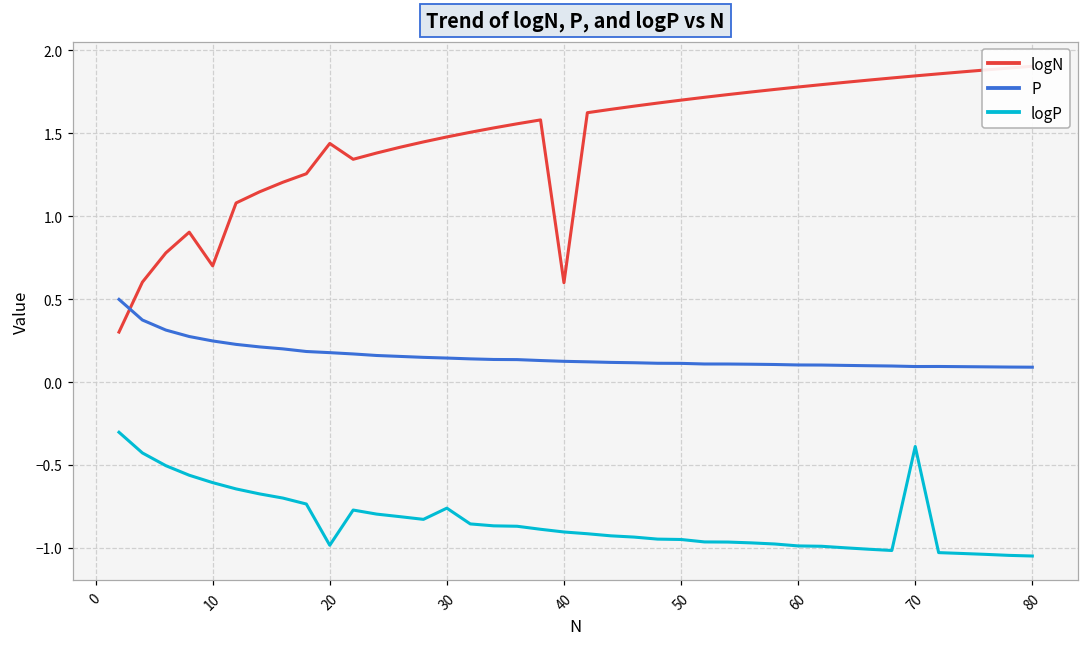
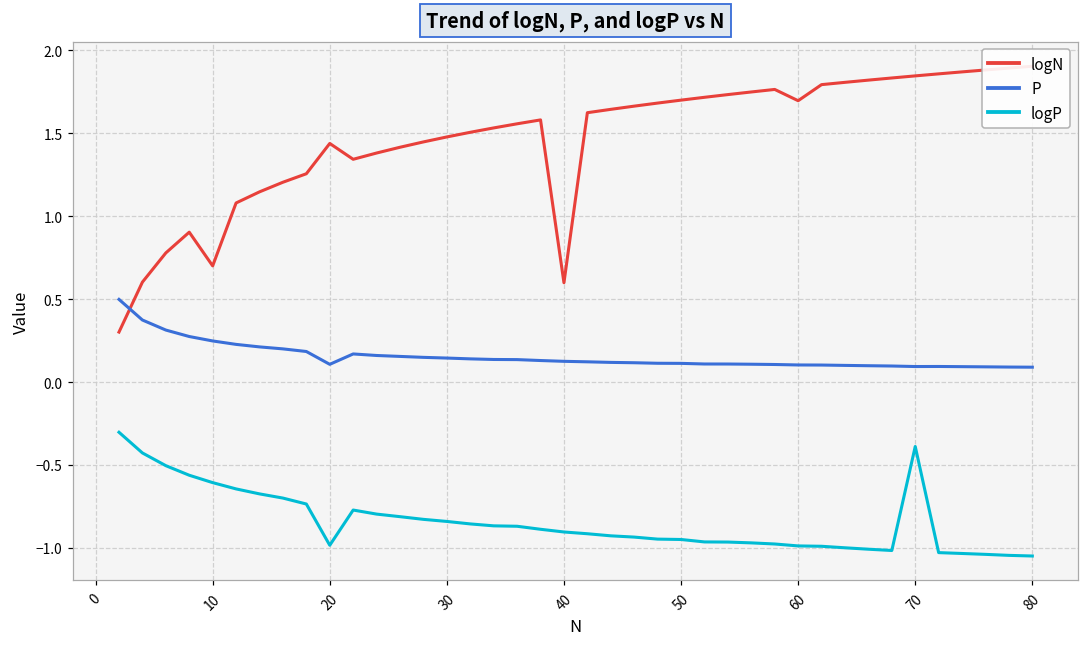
P, 20: 0.18 -> 0.11
logP, 30: -0.76 -> -0.84
logN, 60: 1.78 -> 1.70
